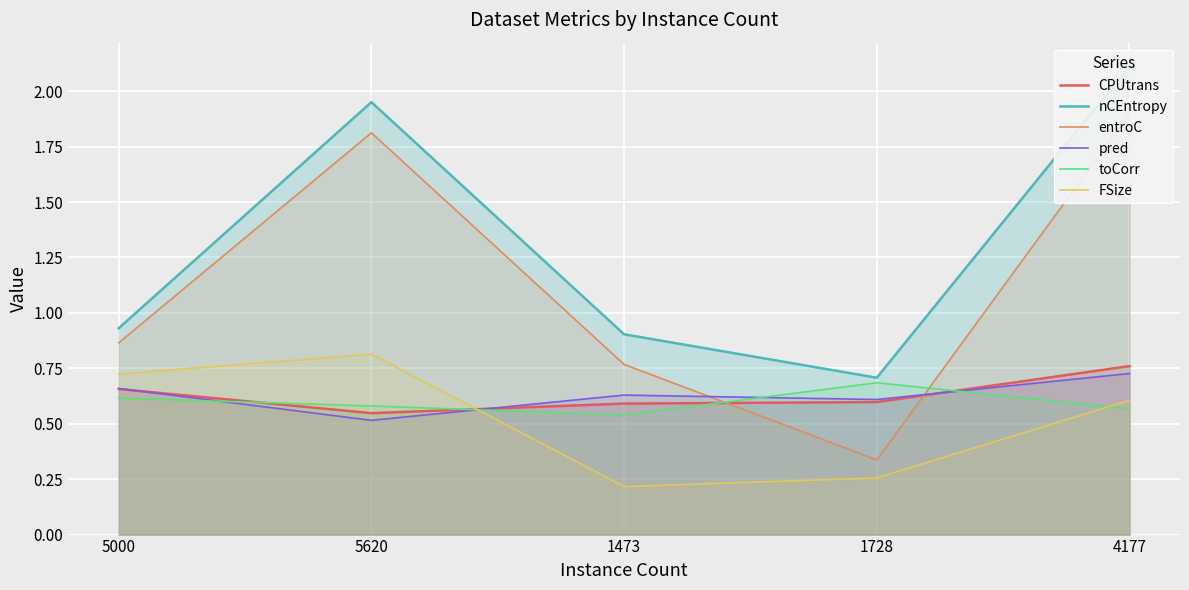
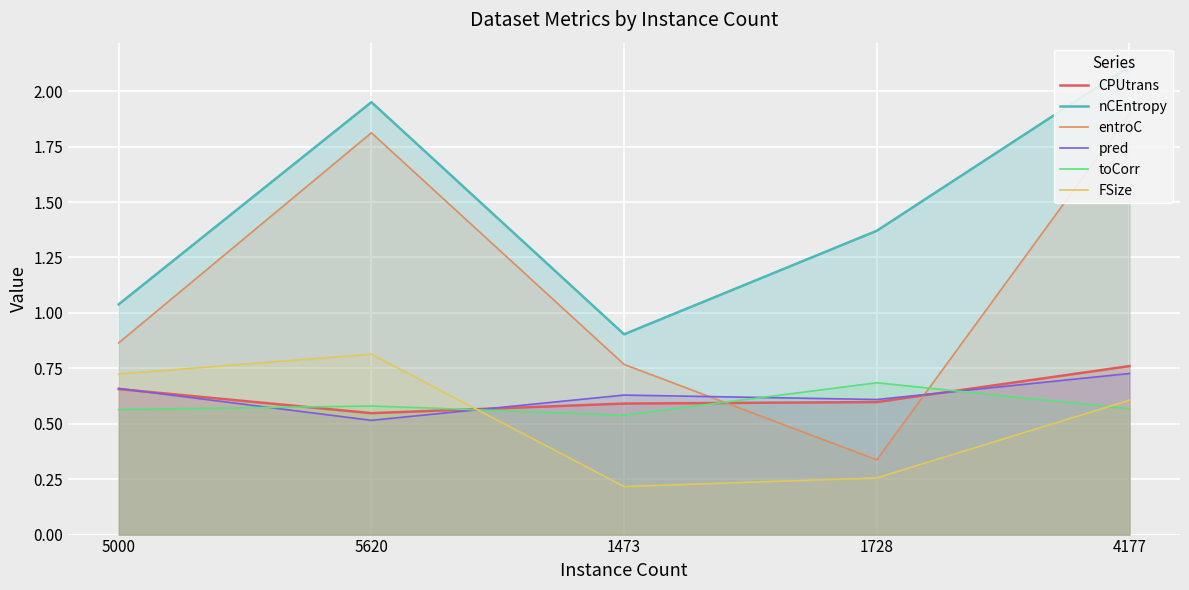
nCEntropy, 5000: 0.93 -> 1.04
toCorr, 5000: 0.62 -> 0.56
nCEntropy, 1728: 0.71 -> 1.37
